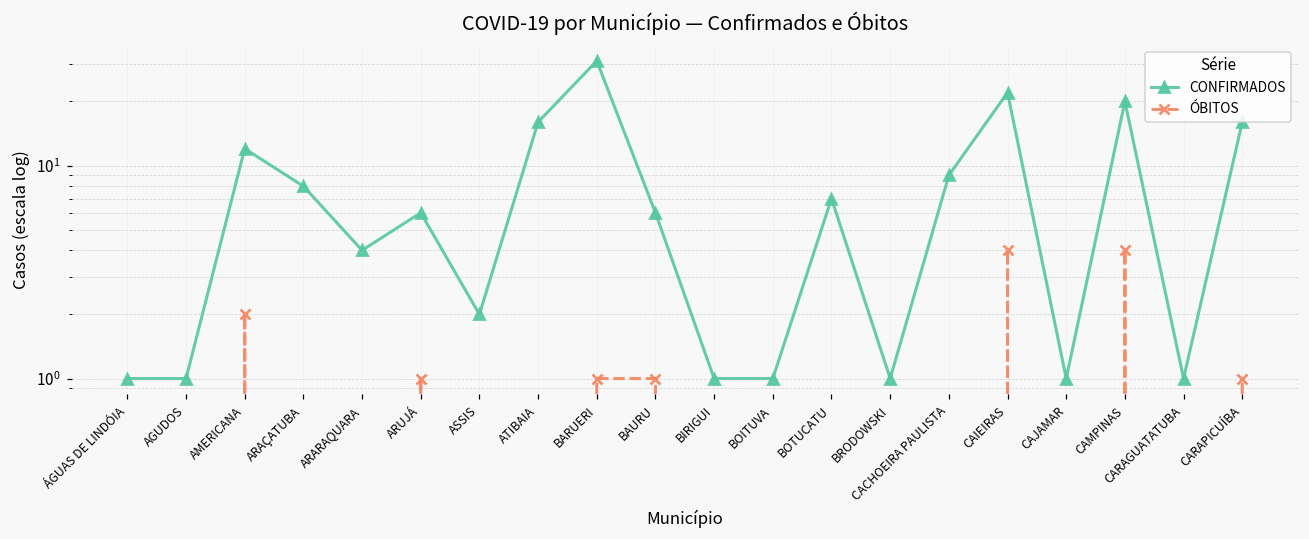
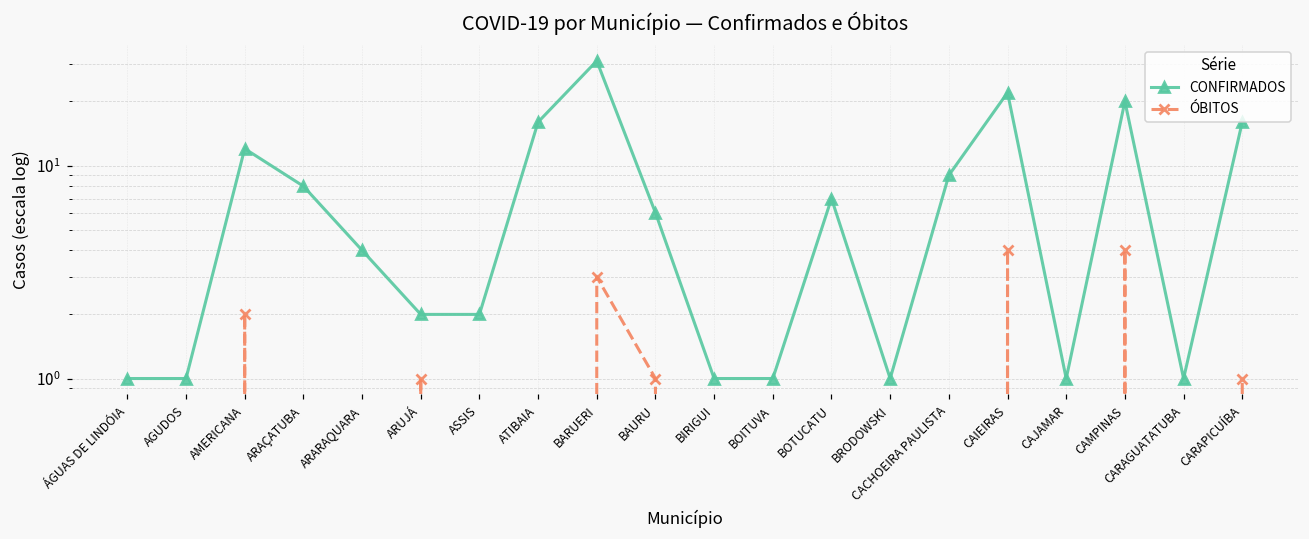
CONFIRMADOS, ARUJÁ: 6 -> 2
ÓBITOS, BARUERI: 1 -> 3
